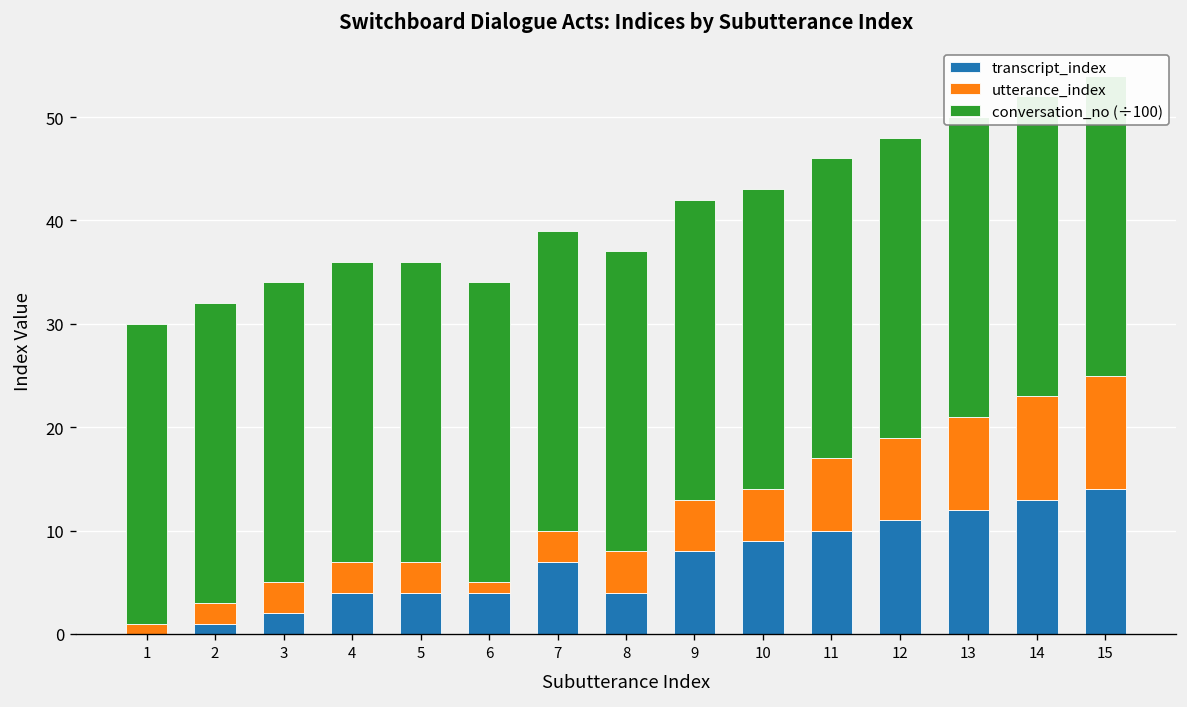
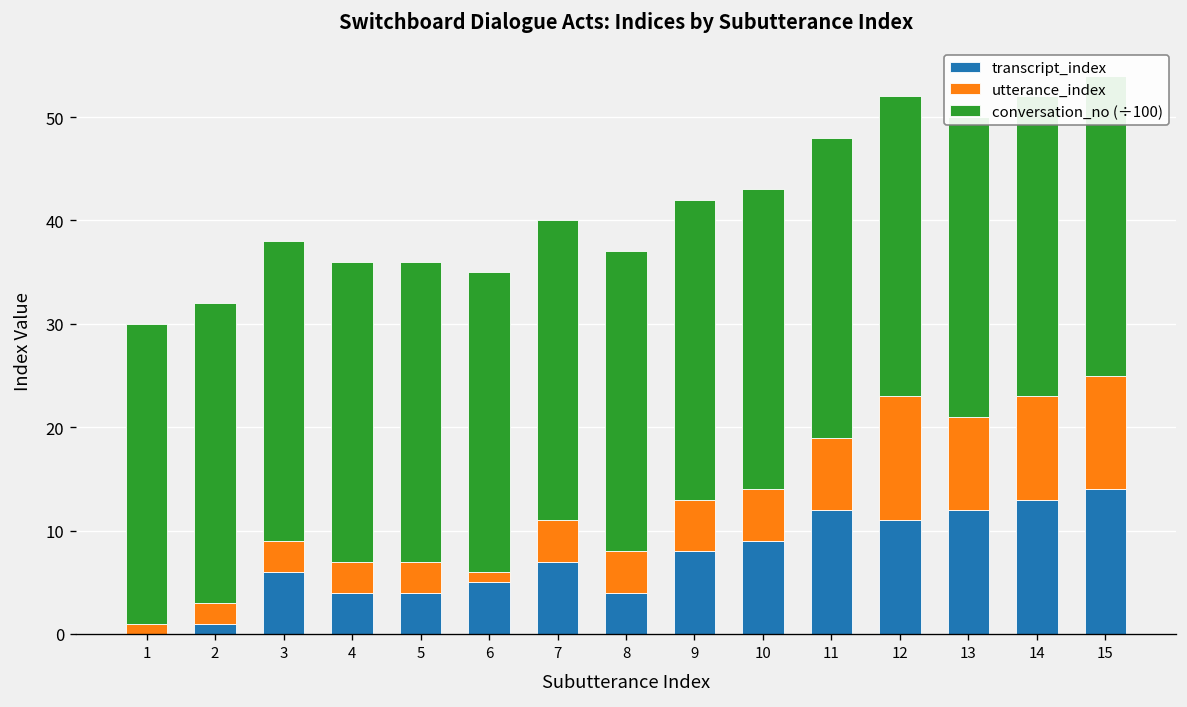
transcript_index, 3: 2 -> 6
transcript_index, 6: 4 -> 5
utterance_index, 7: 3 -> 4
transcript_index, 11: 10 -> 12
utterance_index, 12: 8 -> 12
